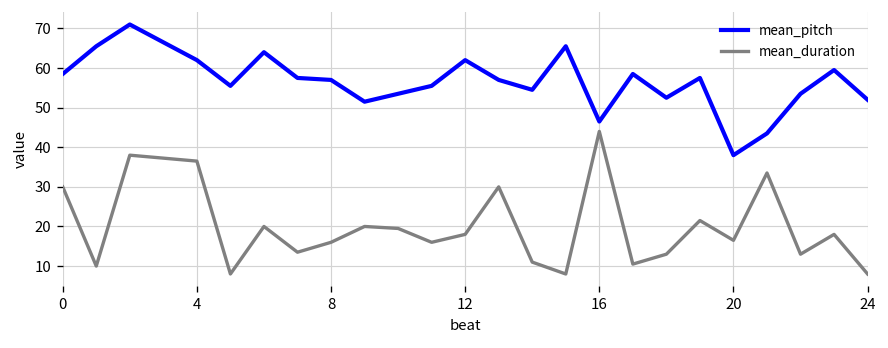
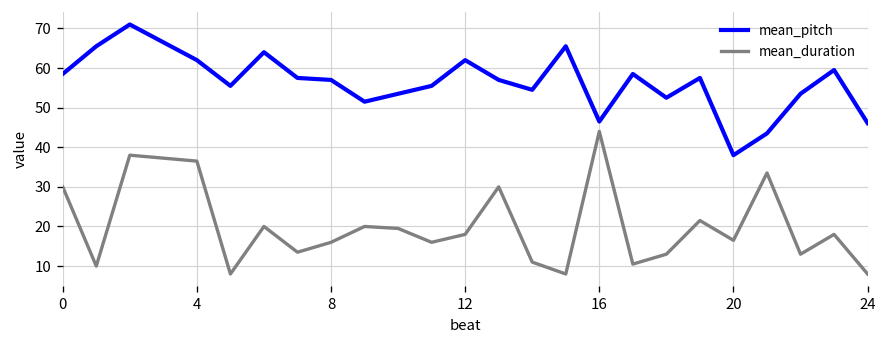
mean_pitch, 24: 52 -> 46
